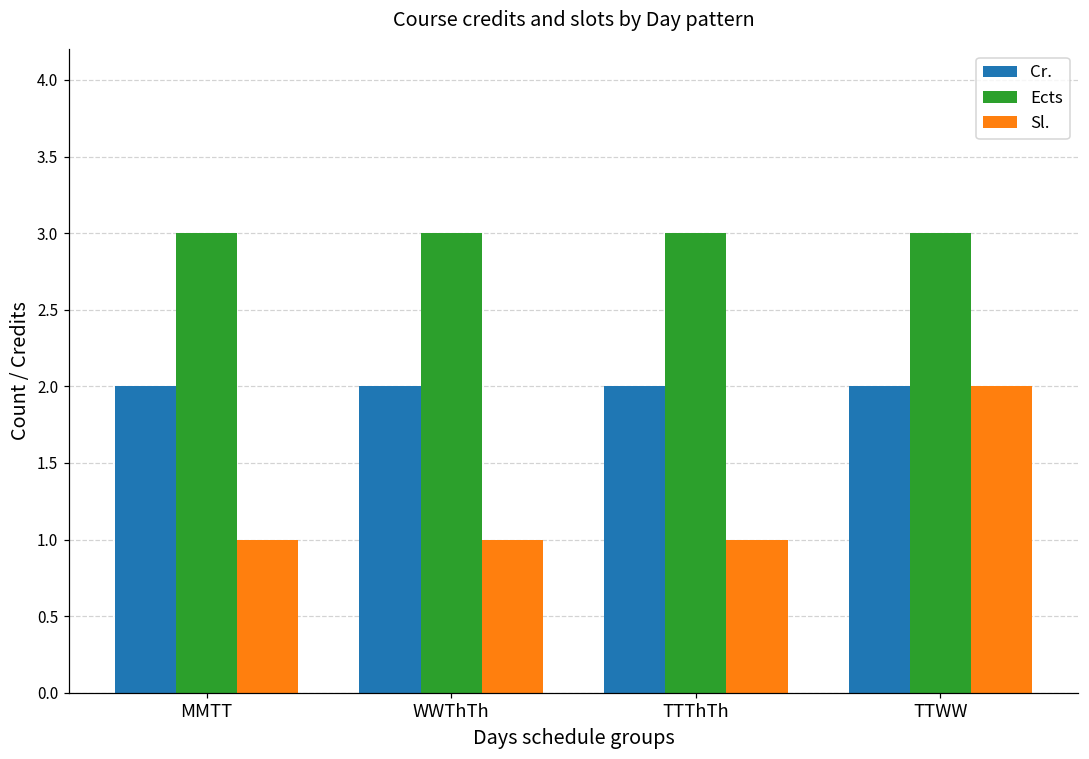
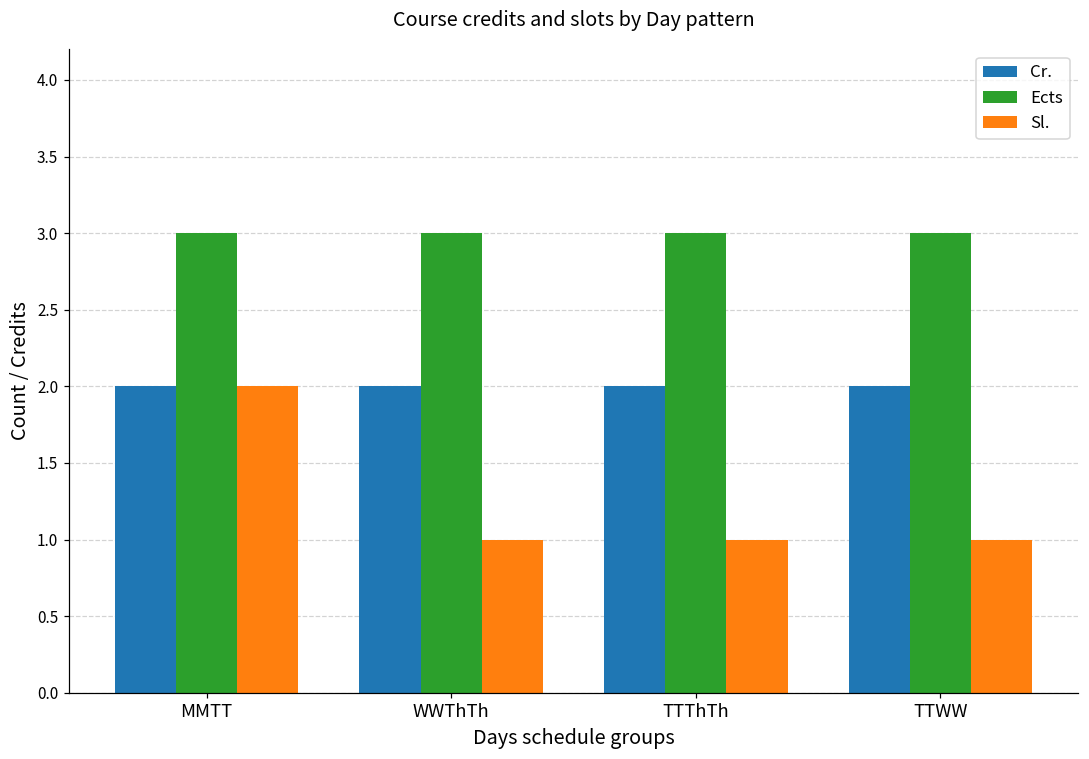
Sl., MMTT: 1 -> 2
Sl., TTWW: 2 -> 1
